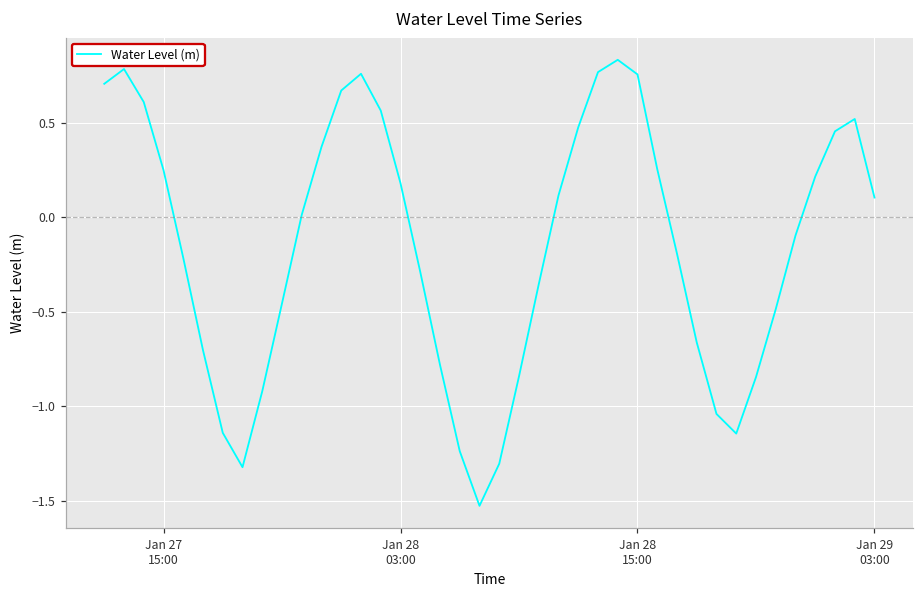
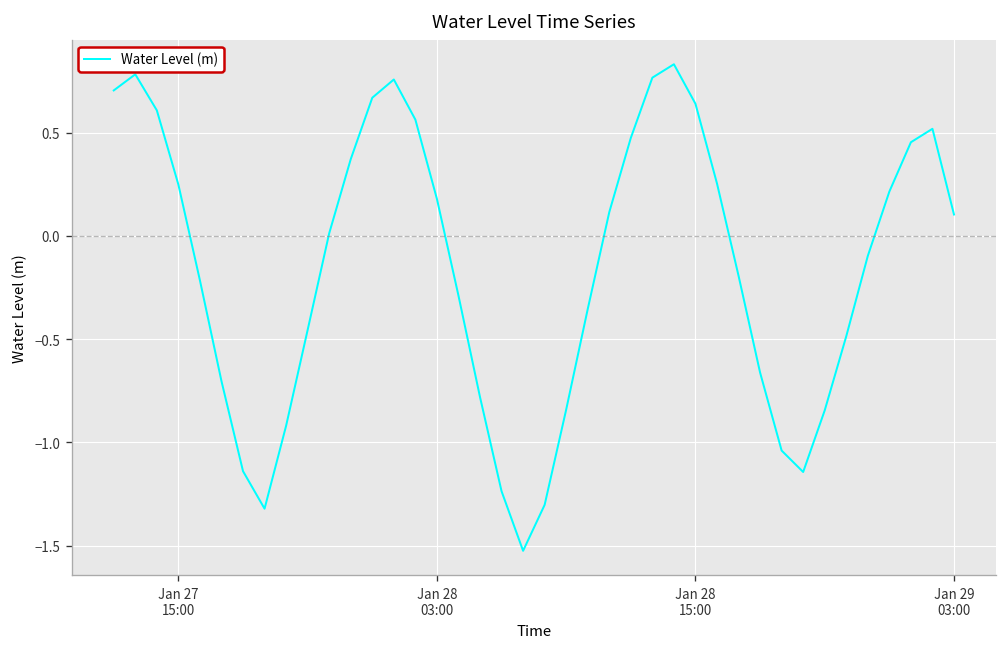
Jan 28 15:00: 0.75 -> 0.64
